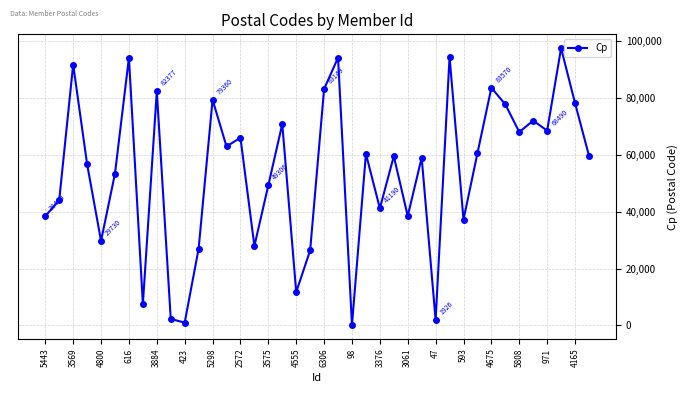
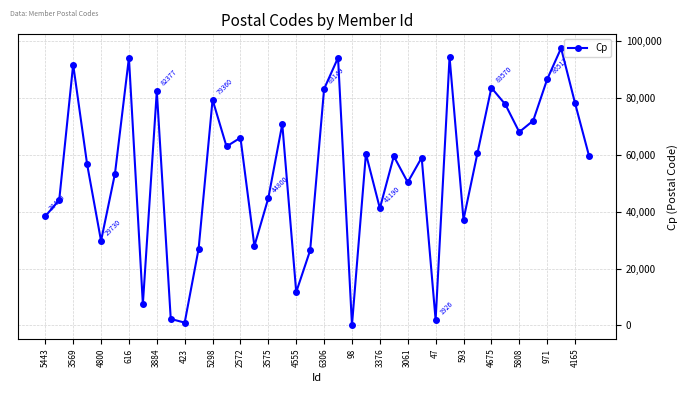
3575: 49306 -> 44800
3061: 38,000 -> 50,000
971: 68490 -> 86517
